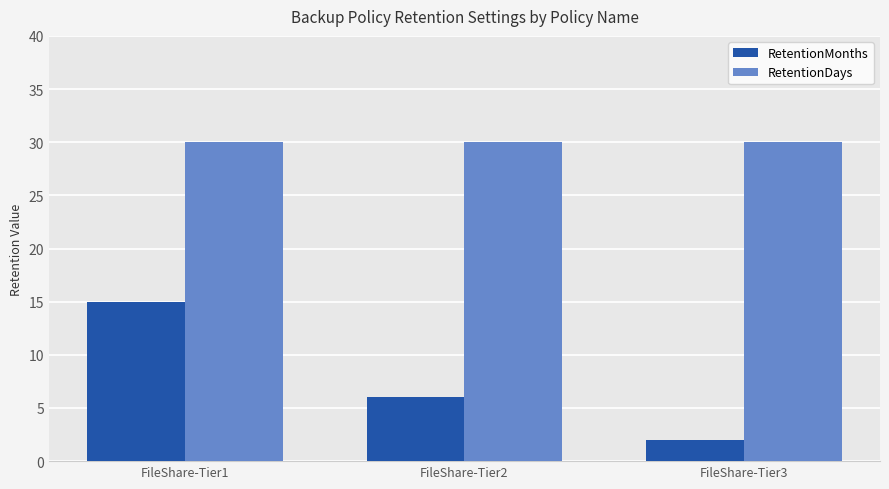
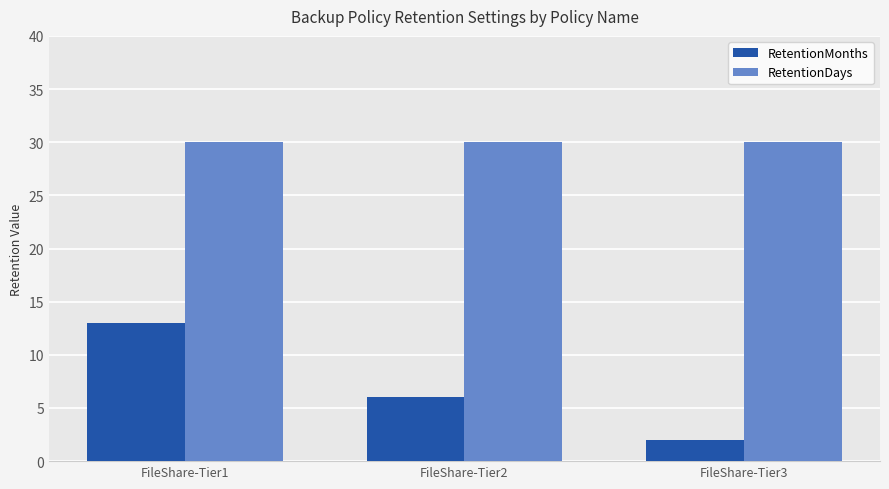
RetentionMonths, FileShare-Tier1: 15 -> 13
